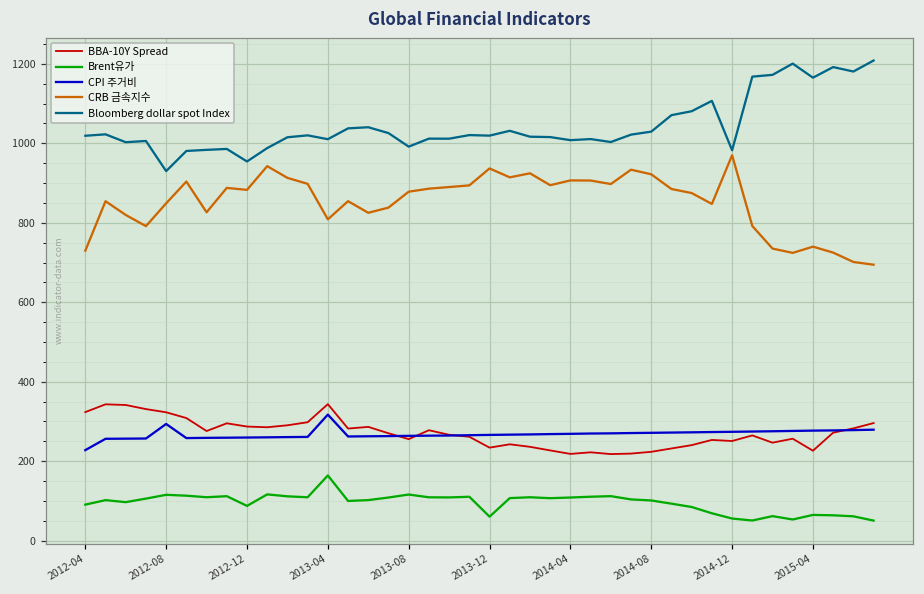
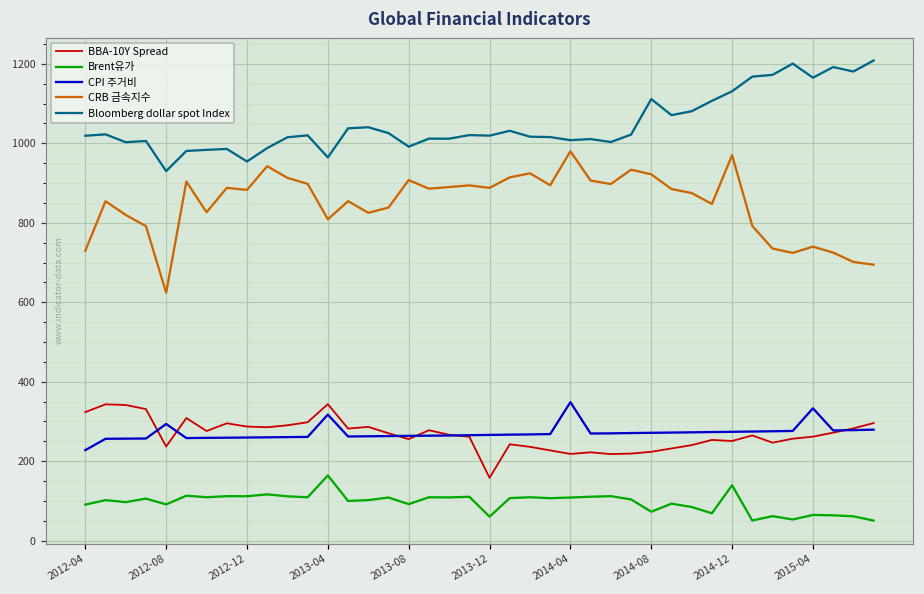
BBA-10Y Spread, 2012-08: 320 -> 240
Brent유가, 2012-08: 120 -> 90
CRB 금속지수, 2012-08: 850 -> 620
Brent유가, 2012-12: 90 -> 110
Bloomberg dollar spot Index, 2013-04: 1010 -> 960
Brent유가, 2013-08: 120 -> 90
CRB 금속지수, 2013-08: 880 -> 910
BBA-10Y Spread, 2013-12: 230 -> 160
CRB 금속지수, 2013-12: 940 -> 890
CPI 주거비, 2014-04: 270 -> 350
CRB 금속지수, 2014-04: 910 -> 980
Brent유가, 2014-08: 100 -> 70
Bloomberg dollar spot Index, 2014-08: 1030 -> 1110
Brent유가, 2014-12: 60 -> 140
Bloomberg dollar spot Index, 2014-12: 980 -> 1130
BBA-10Y Spread, 2015-04: 230 -> 260
CPI 주거비, 2015-04: 280 -> 330
